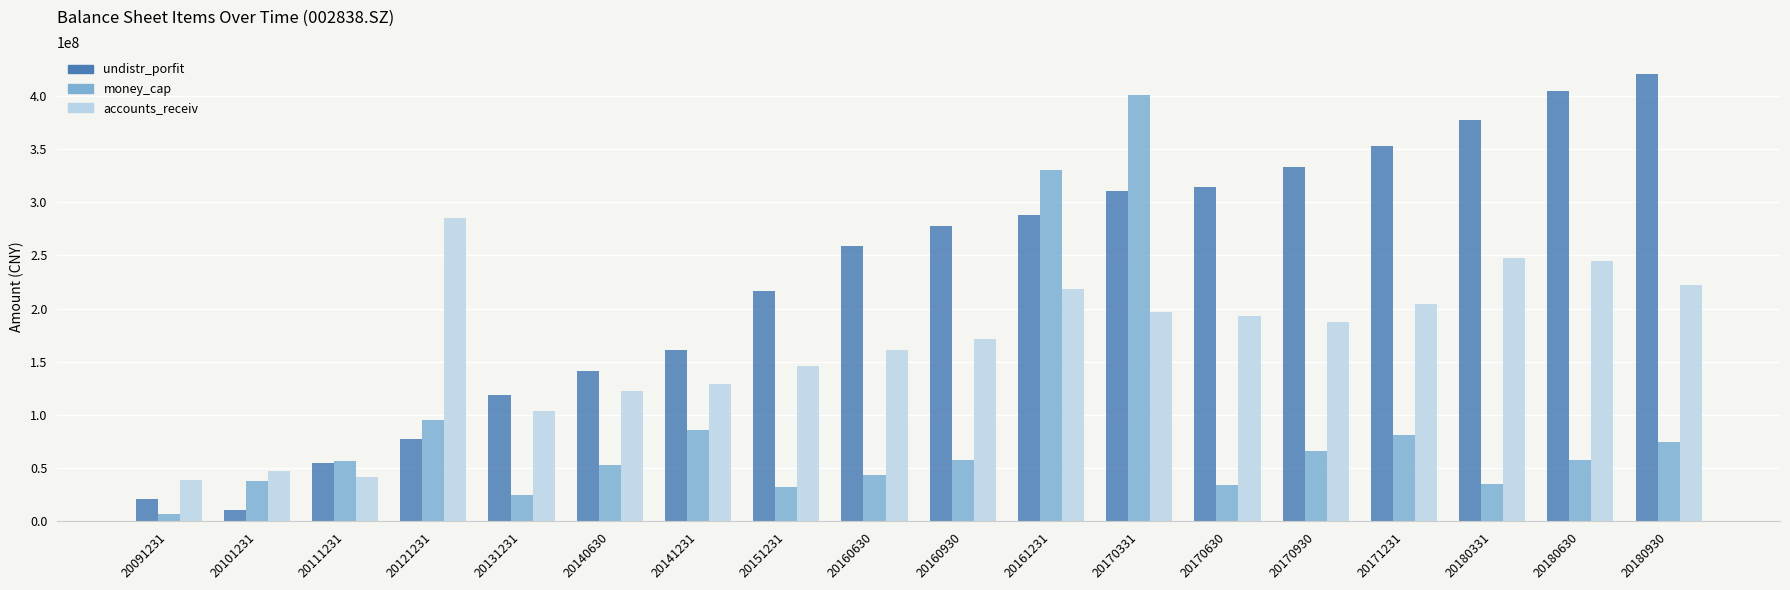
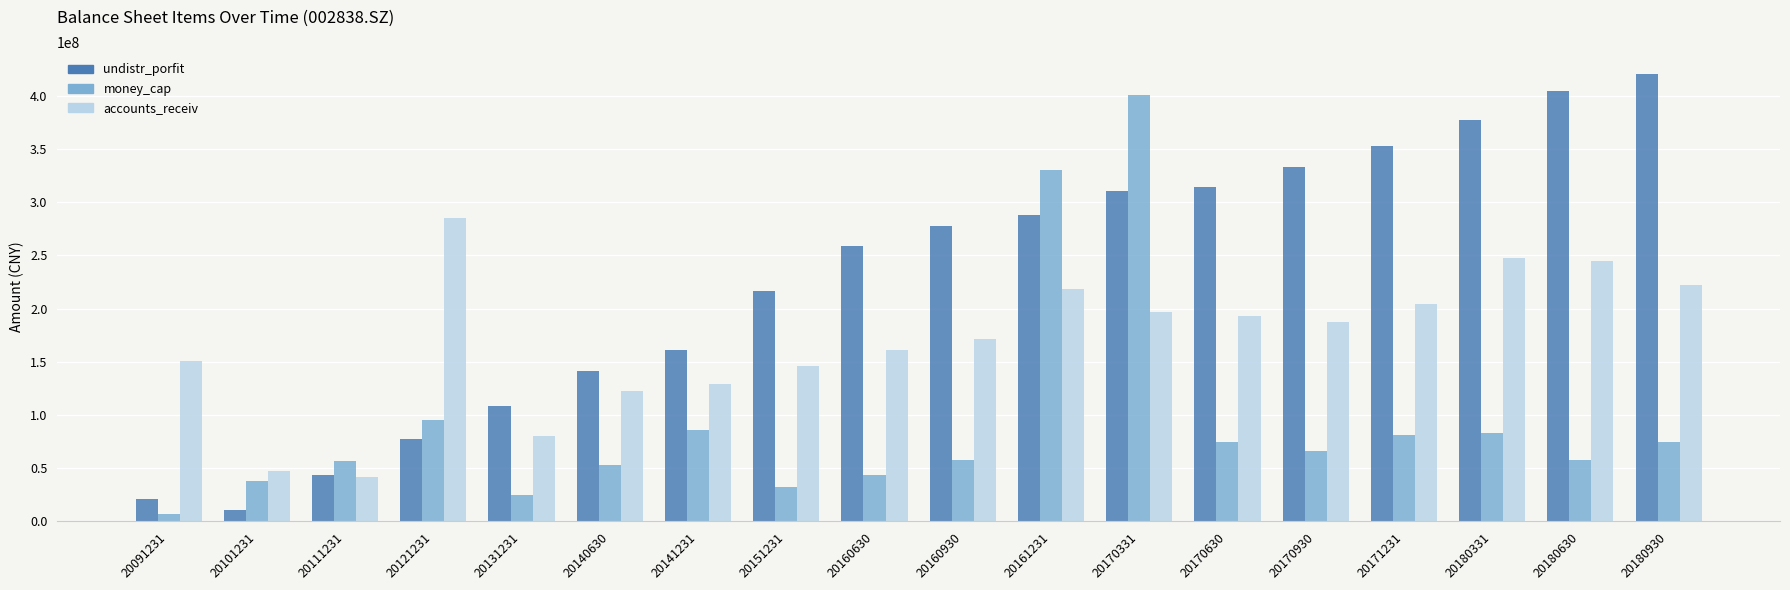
accounts_receiv, 20091231: 39000000 -> 151000000
undistr_porfit, 20111231: 55000000 -> 44000000
undistr_porfit, 20131231: 119000000 -> 109000000
accounts_receiv, 20131231: 104000000 -> 81000000
money_cap, 20170630: 35000000 -> 75000000
money_cap, 20180331: 35000000 -> 83000000
